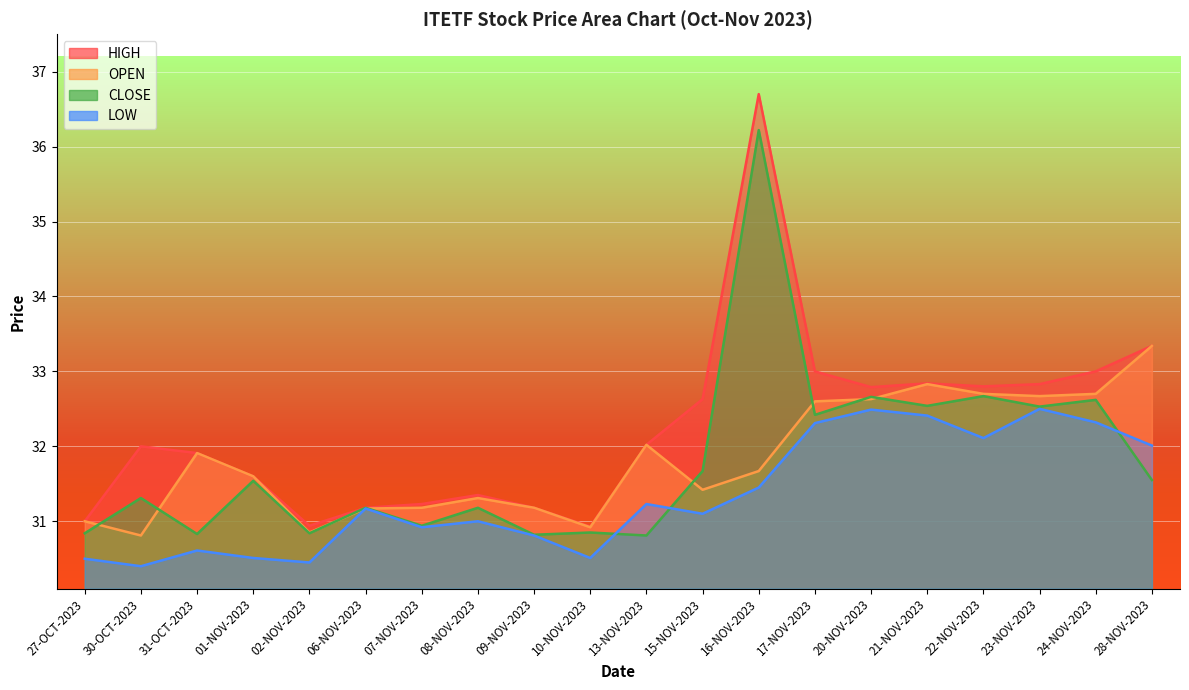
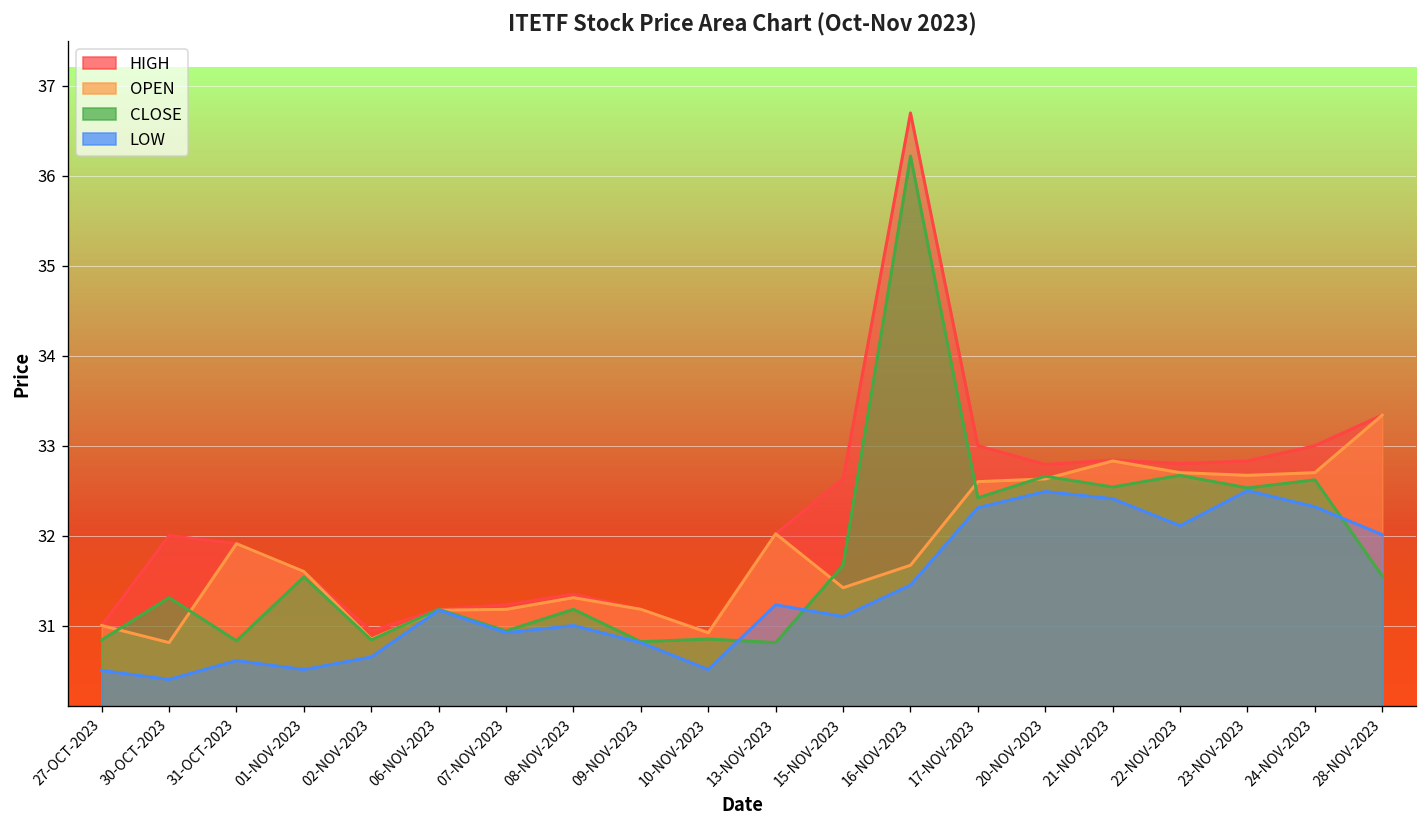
LOW, 02-NOV-2023: 30.5 -> 30.7
